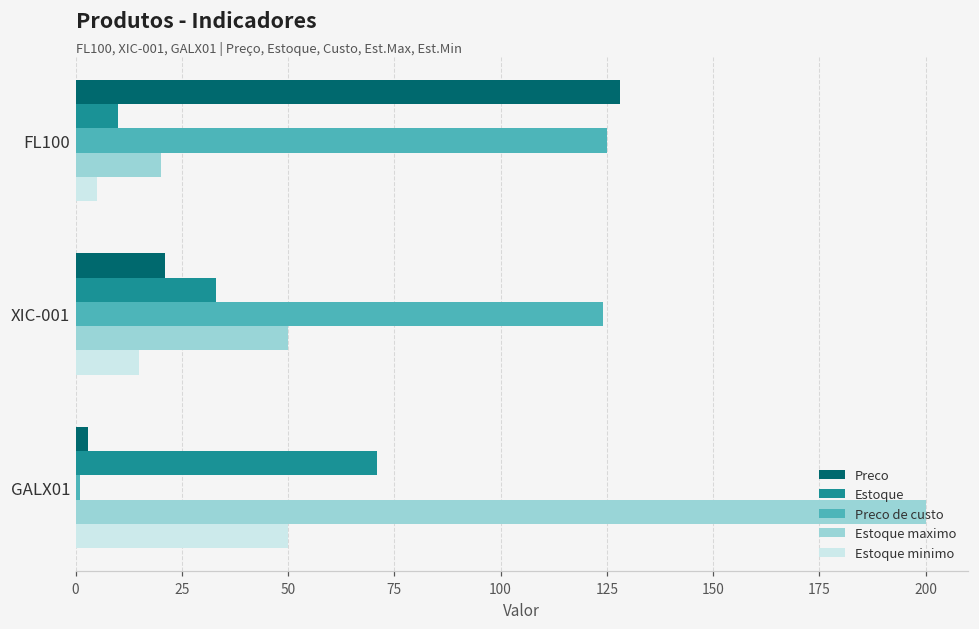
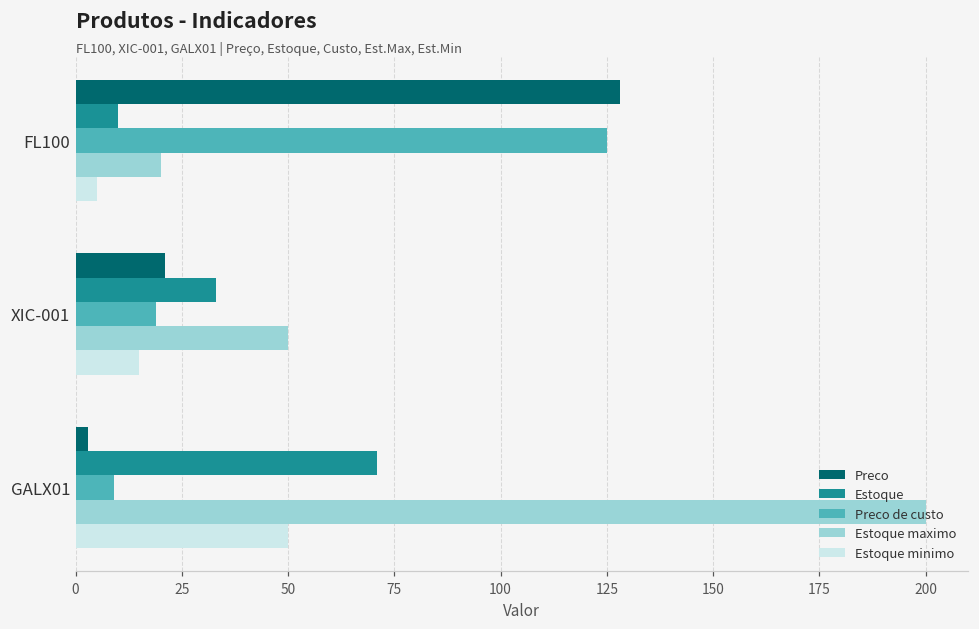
Preco de custo, XIC-001: 124 -> 19
Preco de custo, GALX01: 1 -> 9
